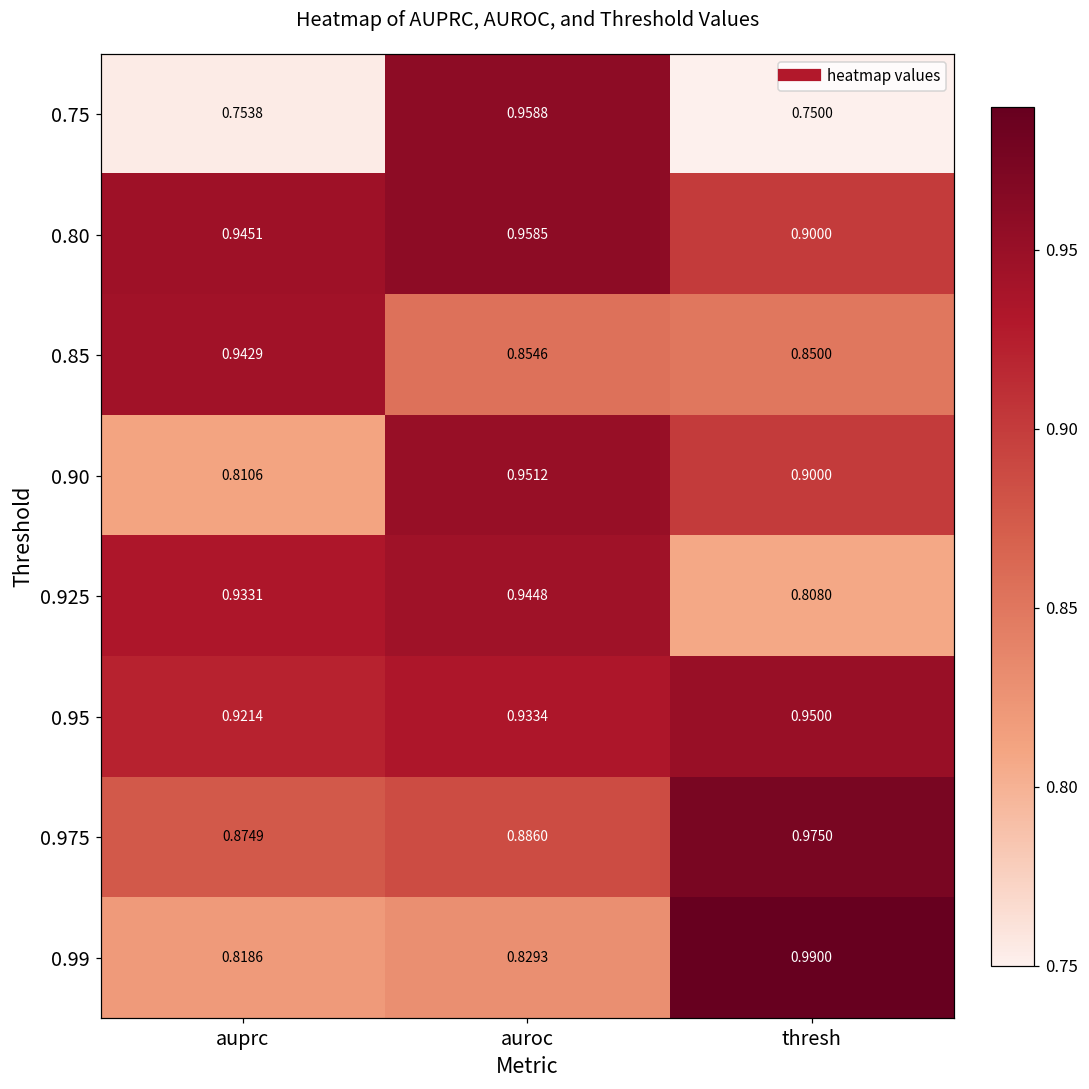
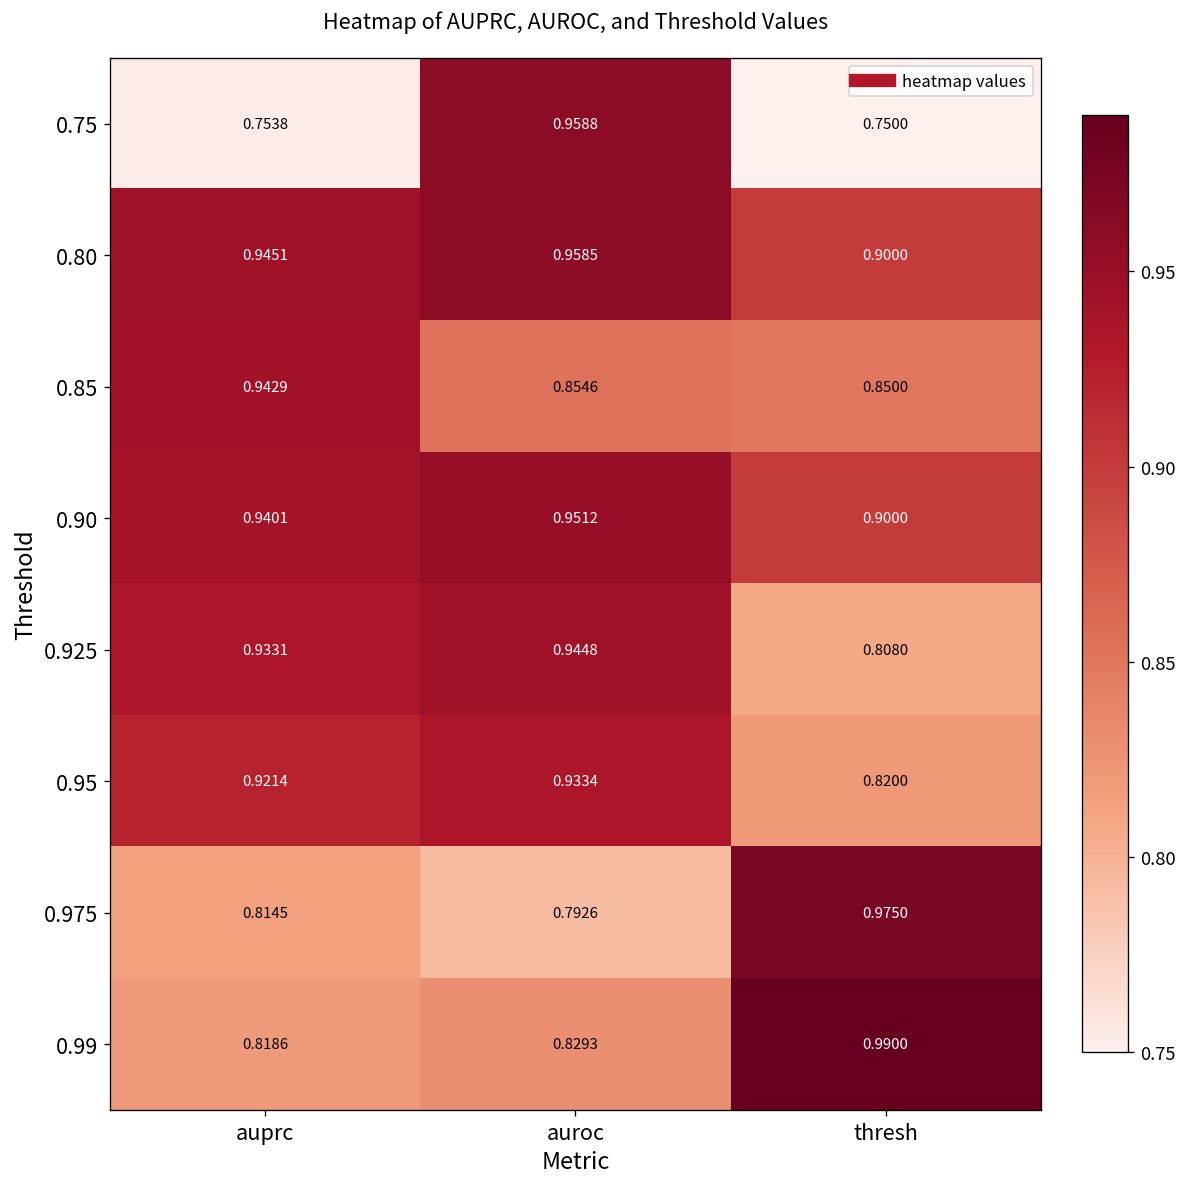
0.90, auprc: 0.8106 -> 0.9401
0.95, thresh: 0.9500 -> 0.8200
0.975, auprc: 0.8749 -> 0.8145
0.975, auroc: 0.8860 -> 0.7926
